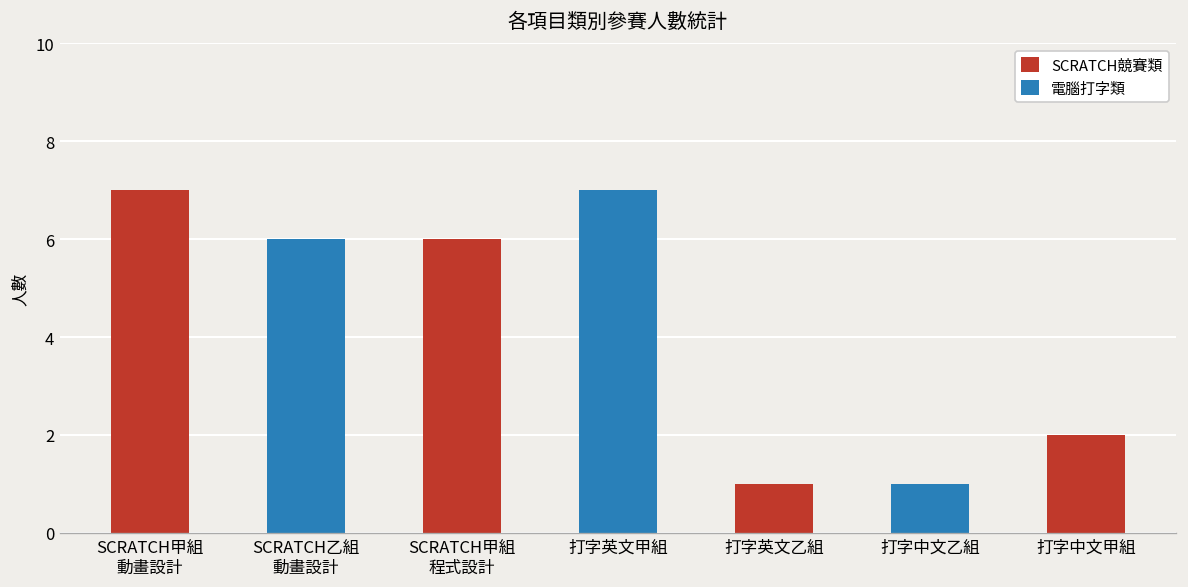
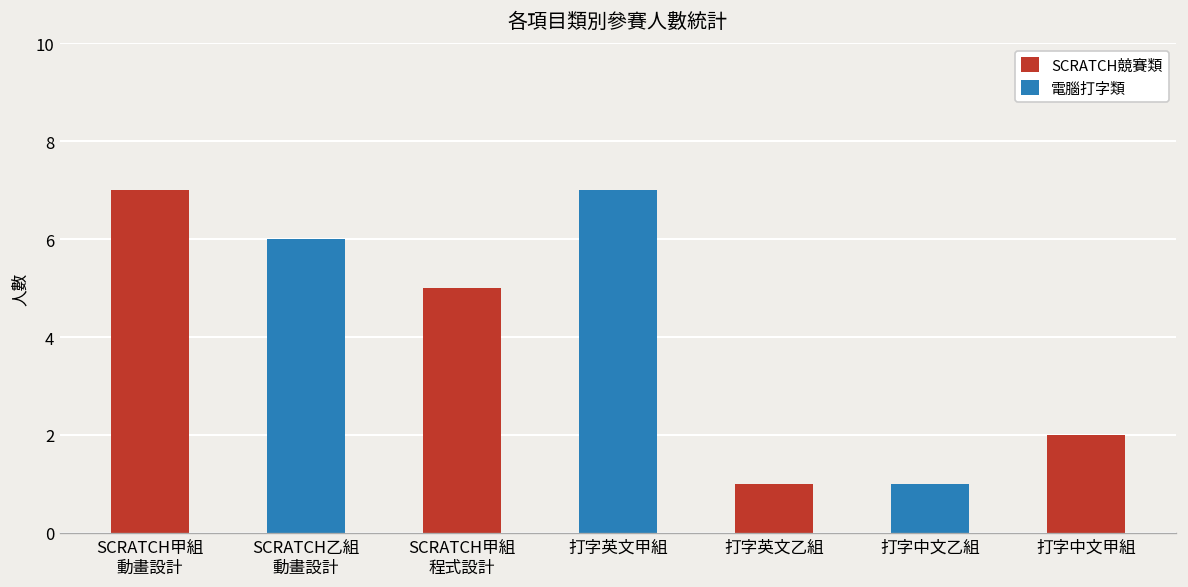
SCRATCH競賽類, SCRATCH甲組 程式設計: 6 -> 5
